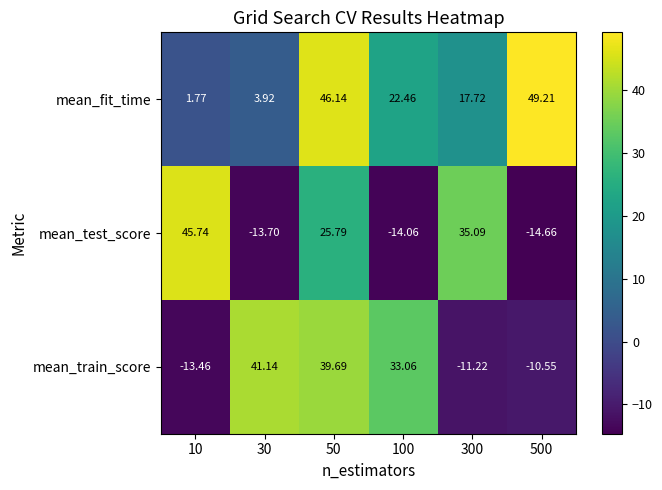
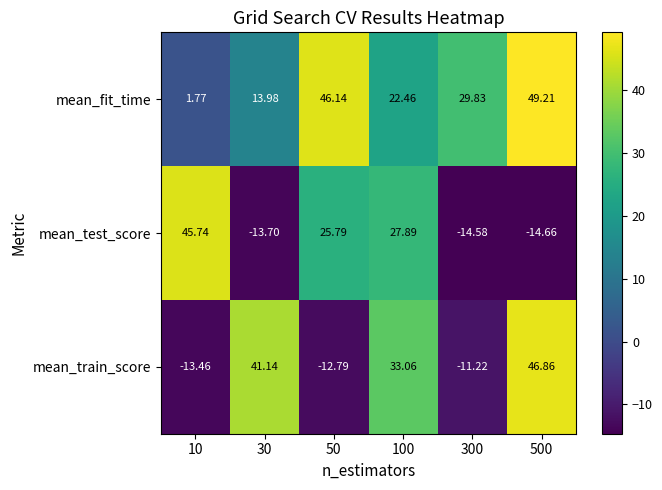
mean_fit_time, 30: 3.92 -> 13.98
mean_fit_time, 300: 17.72 -> 29.83
mean_test_score, 100: -14.06 -> 27.89
mean_test_score, 300: 35.09 -> -14.58
mean_train_score, 50: 39.69 -> -12.79
mean_train_score, 500: -10.55 -> 46.86
